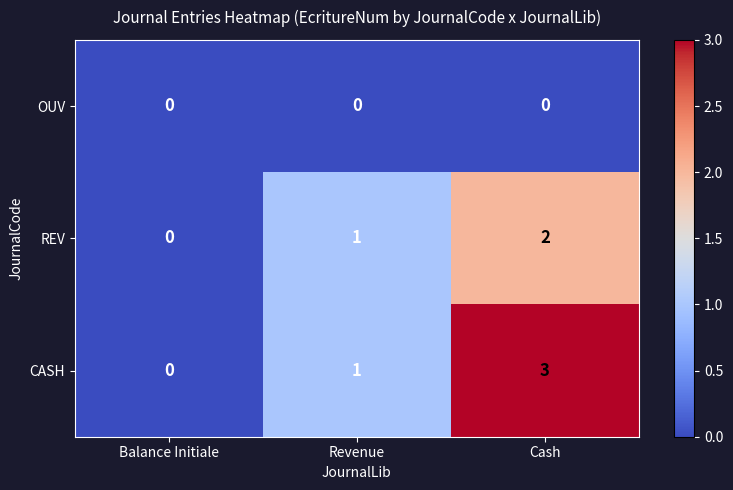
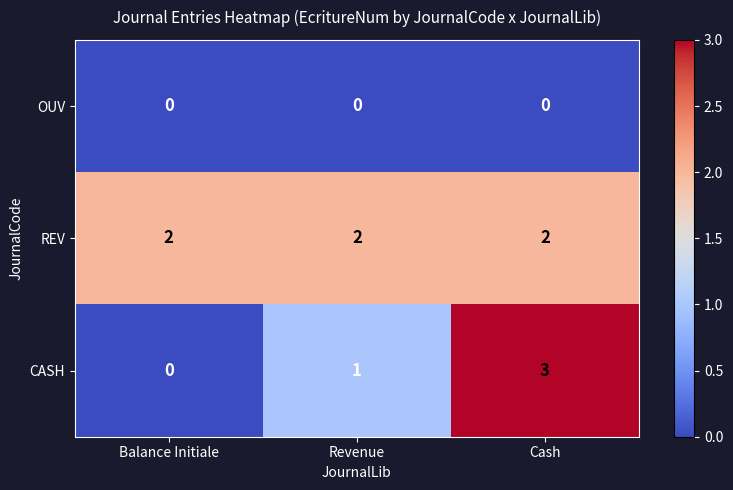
REV, Balance Initiale: 0 -> 2
REV, Revenue: 1 -> 2
